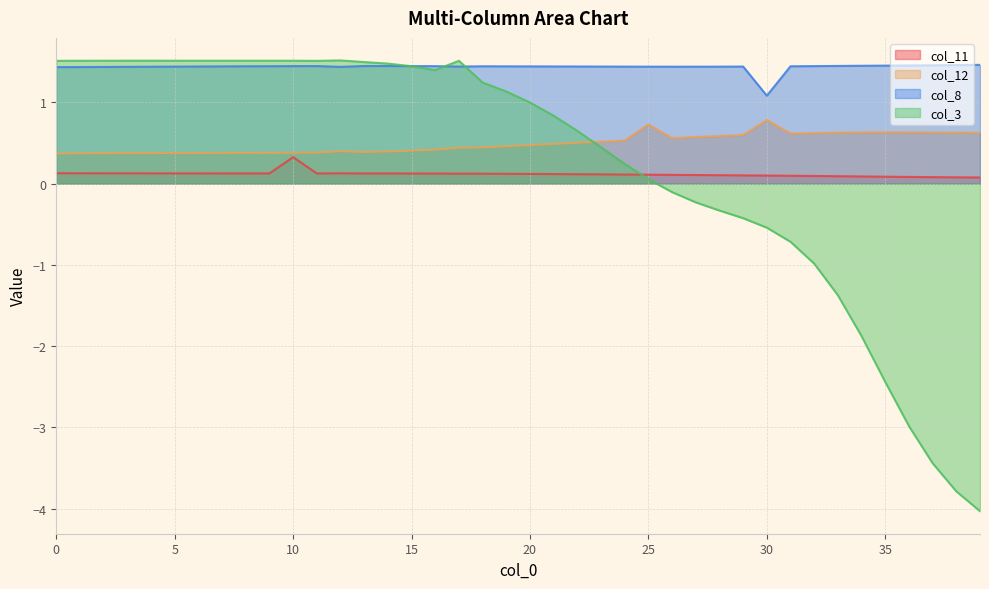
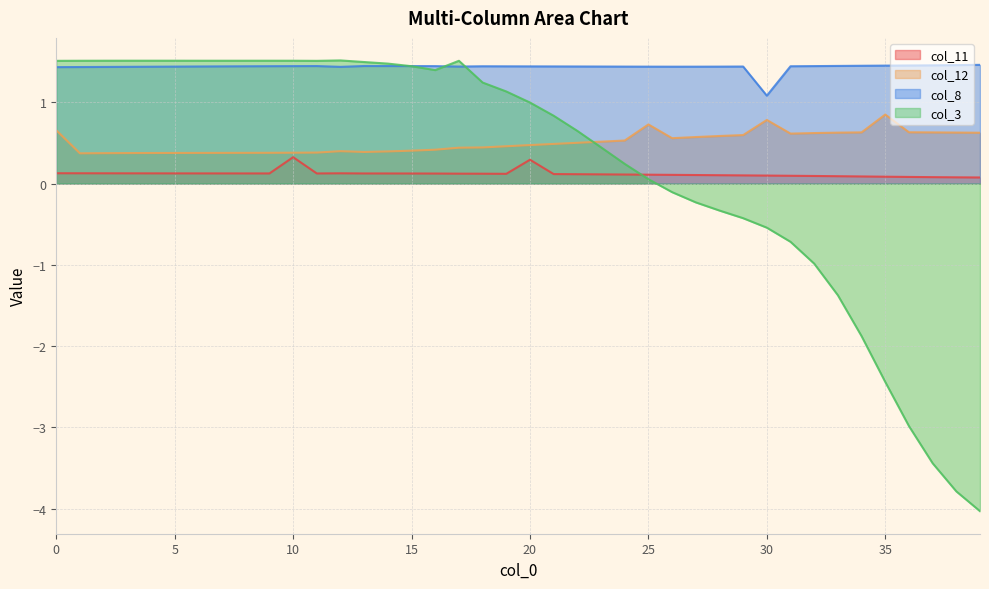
col_12, 0: 0.4 -> 0.7
col_11, 20: 0.1 -> 0.3
col_12, 35: 0.6 -> 0.8
